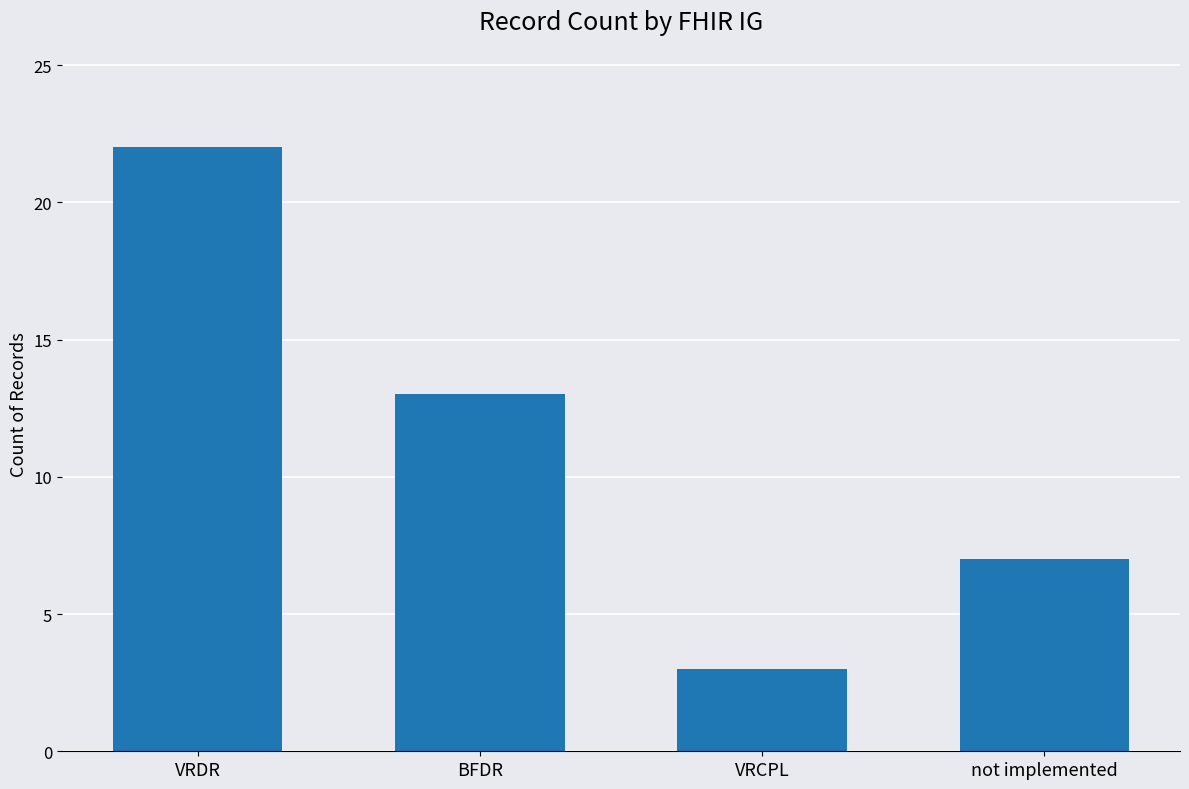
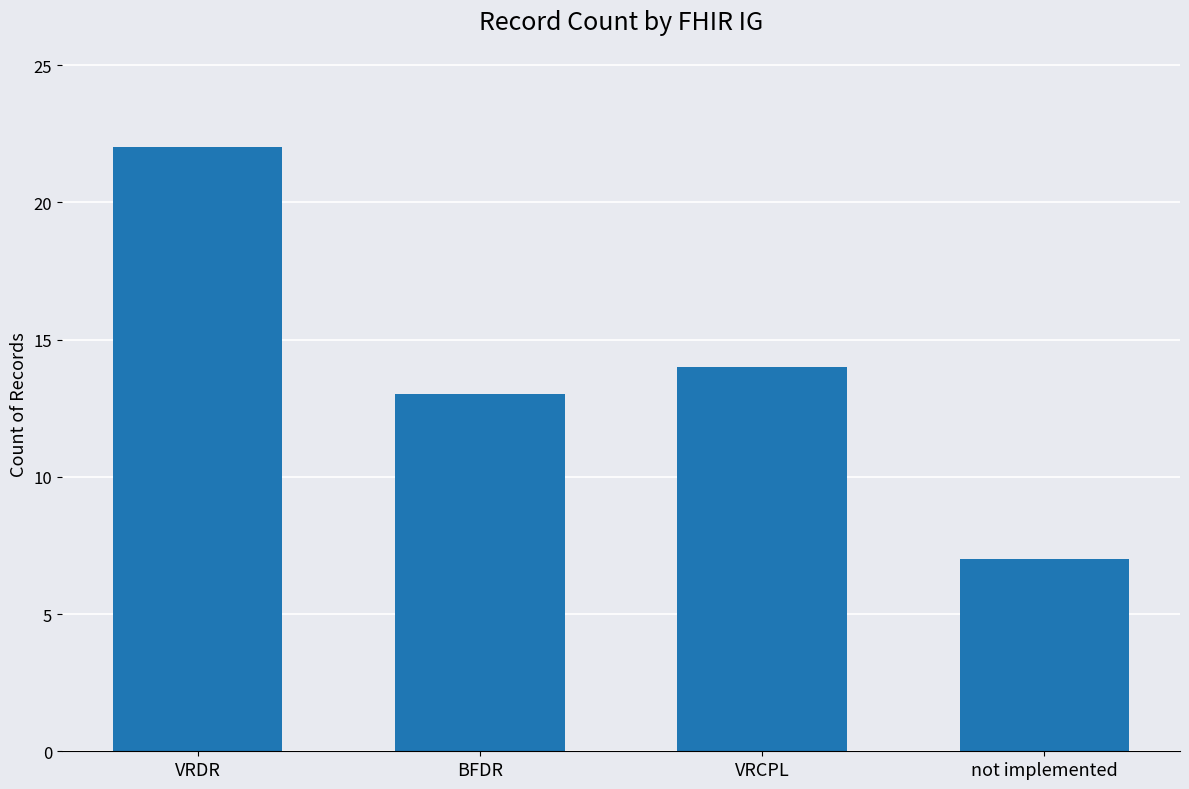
VRCPL: 3 -> 14
